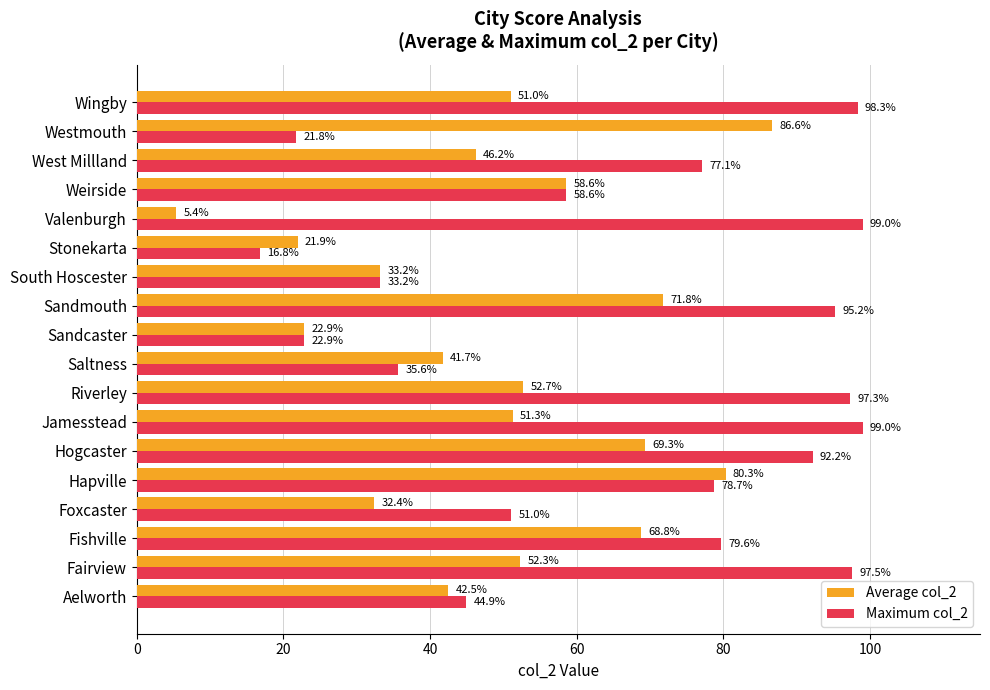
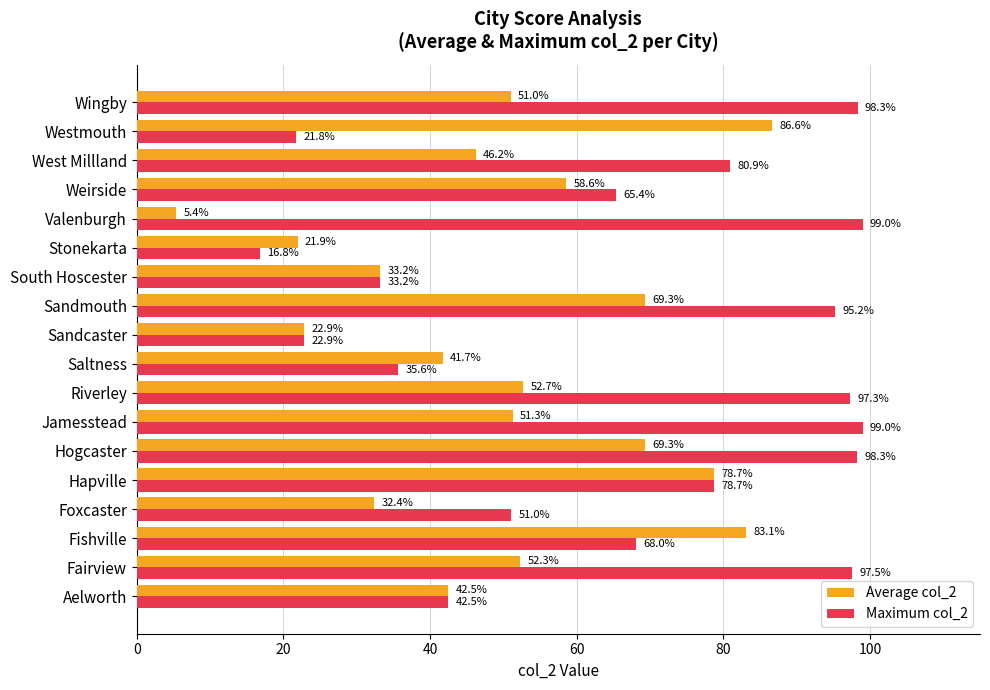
Maximum col_2, West Millland: 77.1% -> 80.9%
Maximum col_2, Weirside: 58.6% -> 65.4%
Average col_2, Sandmouth: 71.8% -> 69.3%
Maximum col_2, Hogcaster: 92.2% -> 98.3%
Average col_2, Hapville: 80.3% -> 78.7%
Average col_2, Fishville: 68.8% -> 83.1%
Maximum col_2, Fishville: 79.6% -> 68.0%
Maximum col_2, Aelworth: 44.9% -> 42.5%
